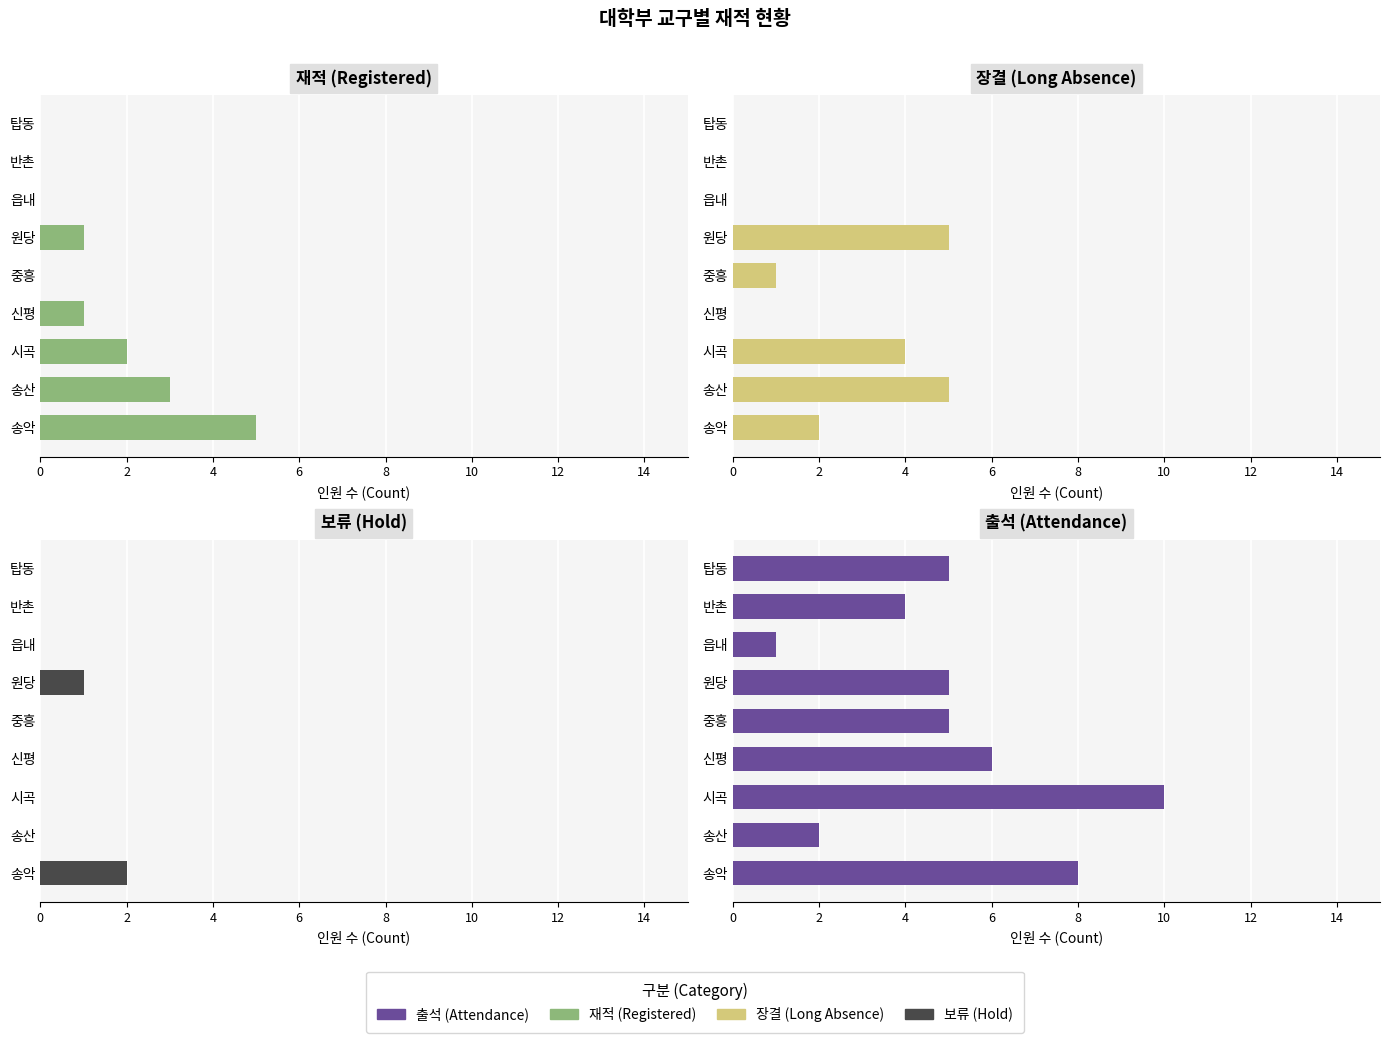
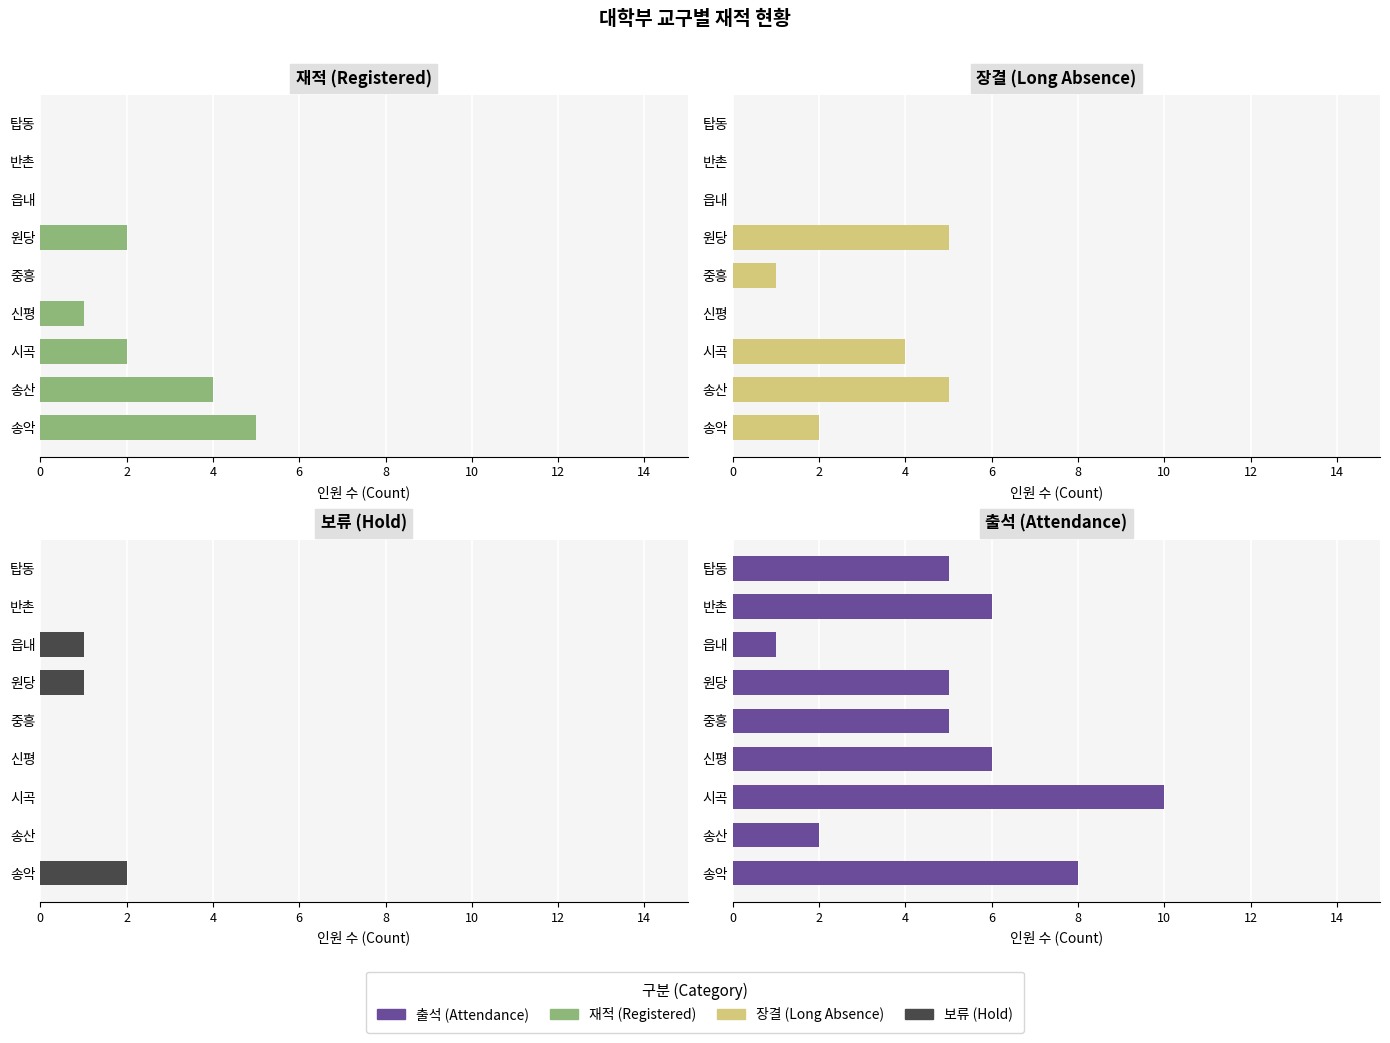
재적 (Registered), 원당: 1 -> 2
재적 (Registered), 송산: 3 -> 4
보류 (Hold), 읍내: 0 -> 1
출석 (Attendance), 반촌: 4 -> 6
